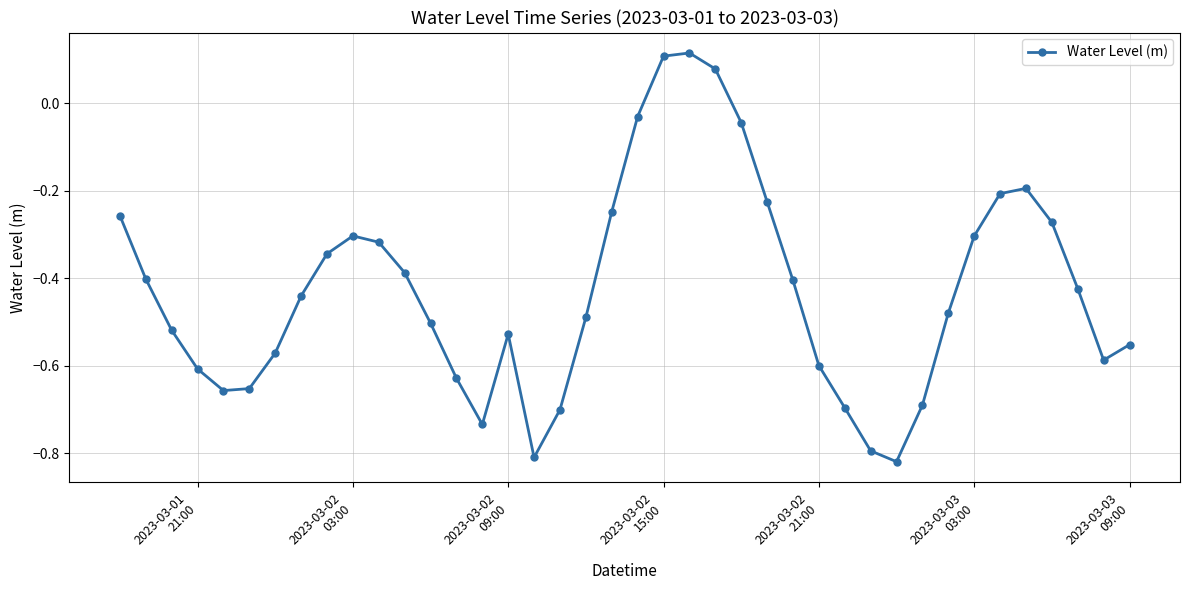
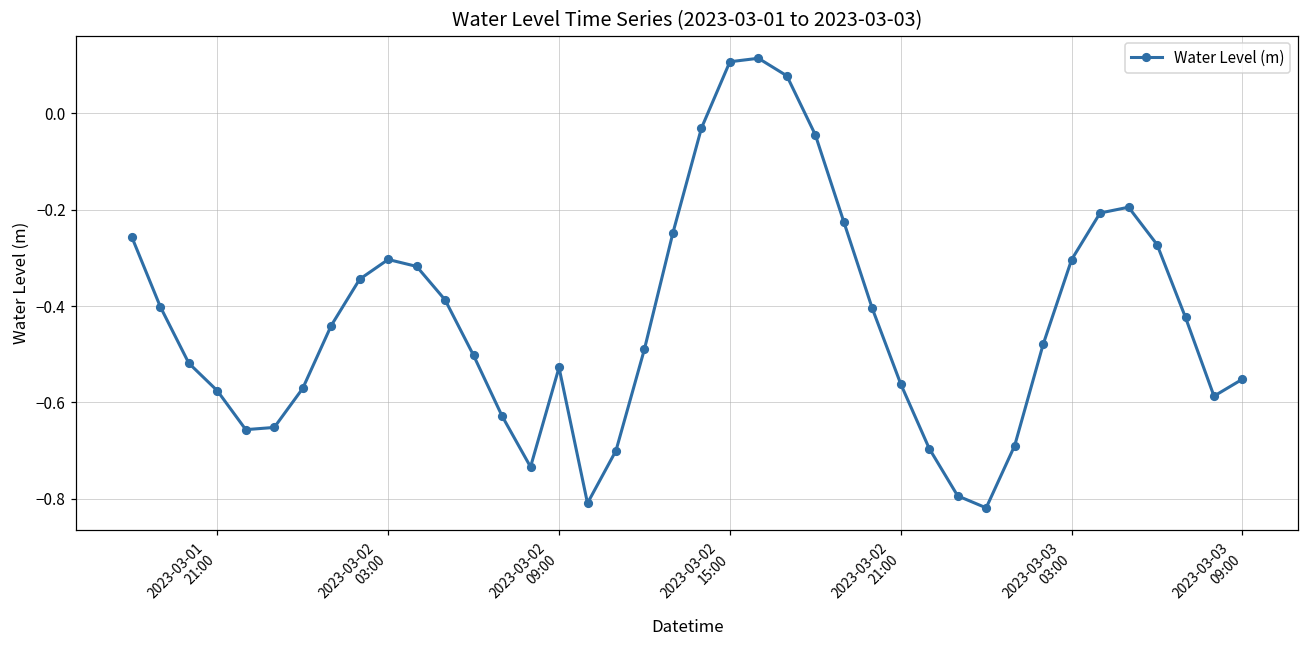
2023-03-01 21:00: -0.61 -> -0.58
2023-03-02 21:00: -0.60 -> -0.56
